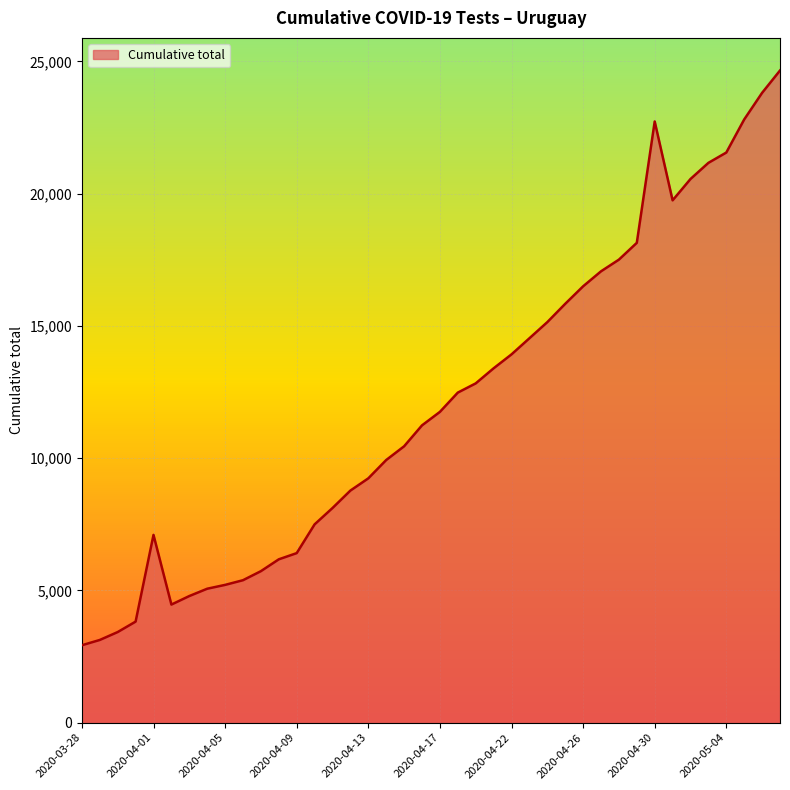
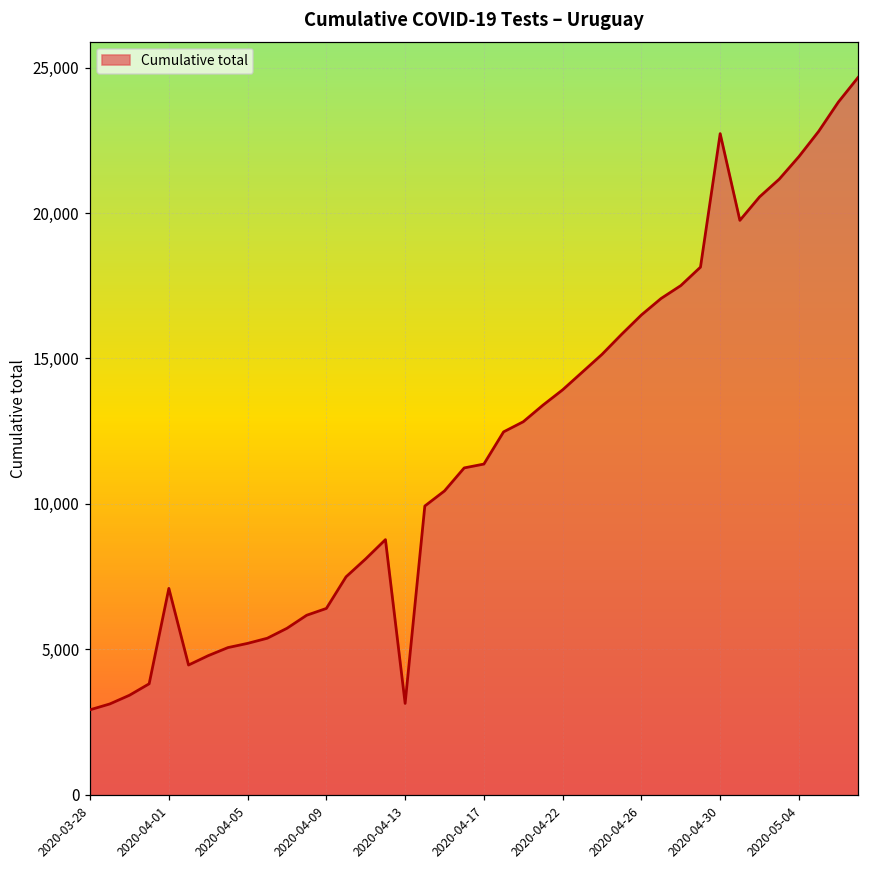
2020-04-13: 9,200 -> 3,100
2020-04-17: 11,700 -> 11,400
2020-05-04: 21,600 -> 21,900
